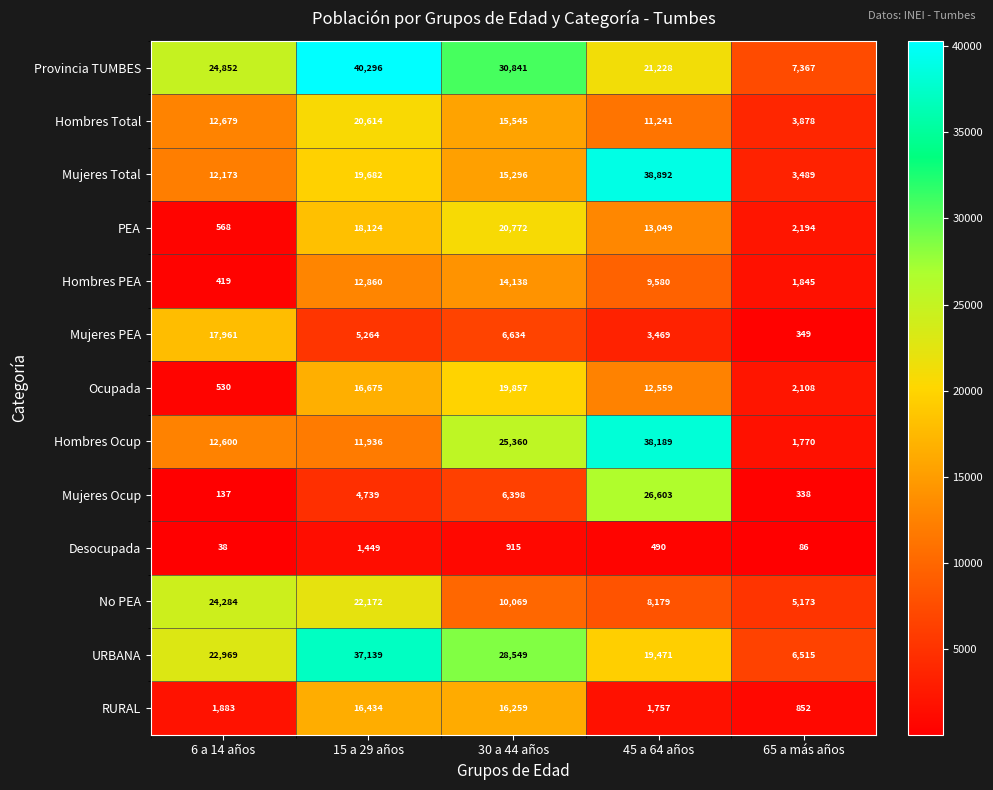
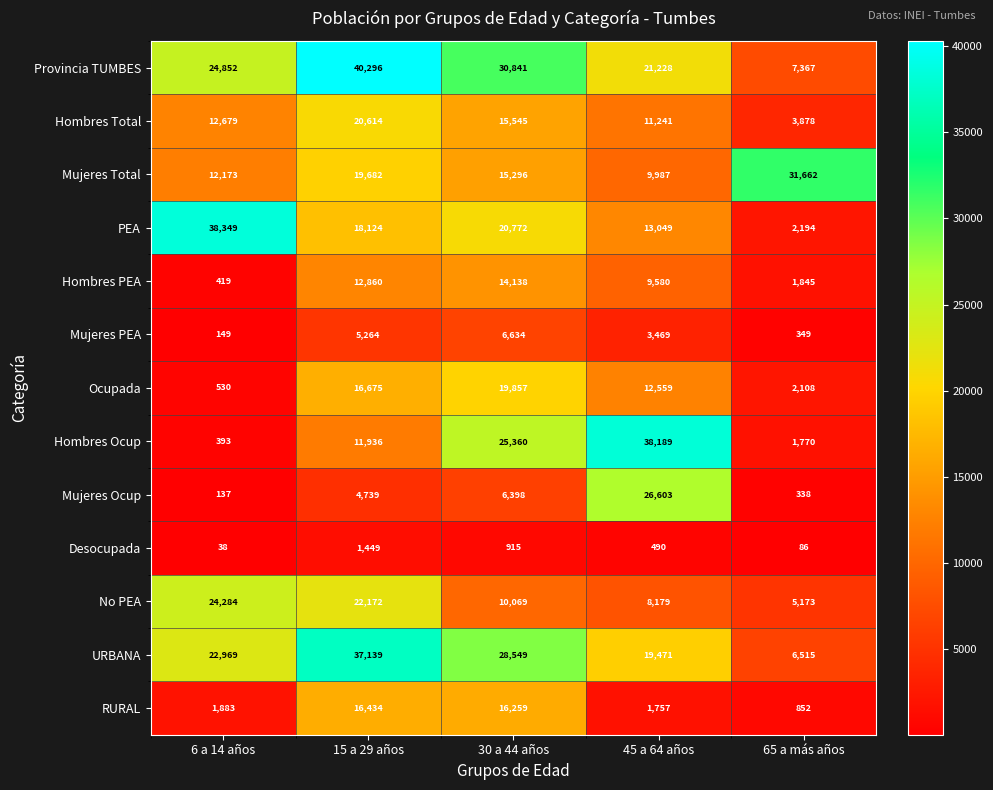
Mujeres Total, 45 a 64 años: 38,892 -> 9,987
Mujeres Total, 65 a más años: 3,489 -> 31,662
PEA, 6 a 14 años: 568 -> 38,349
Mujeres PEA, 6 a 14 años: 17,961 -> 149
Hombres Ocup, 6 a 14 años: 12,600 -> 393
